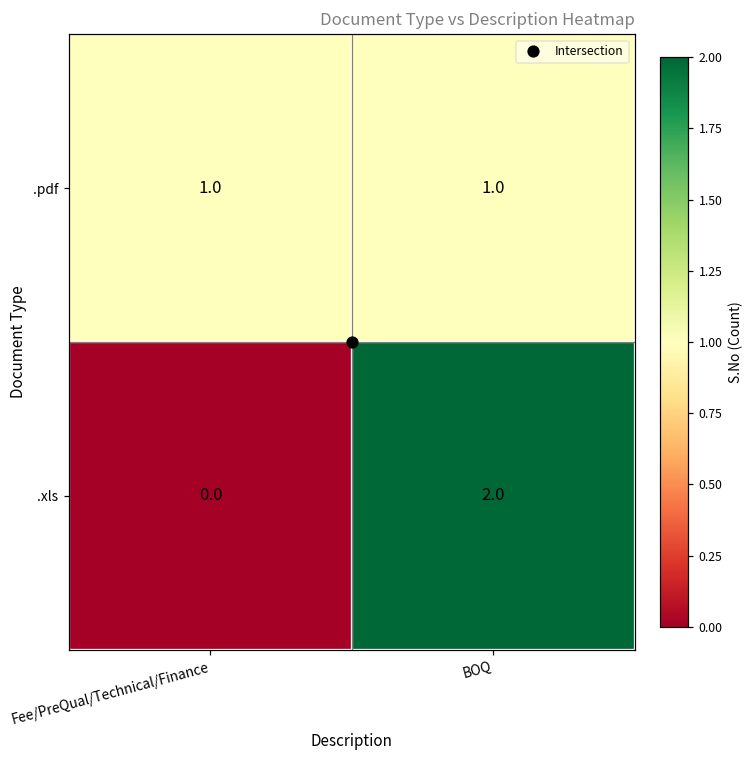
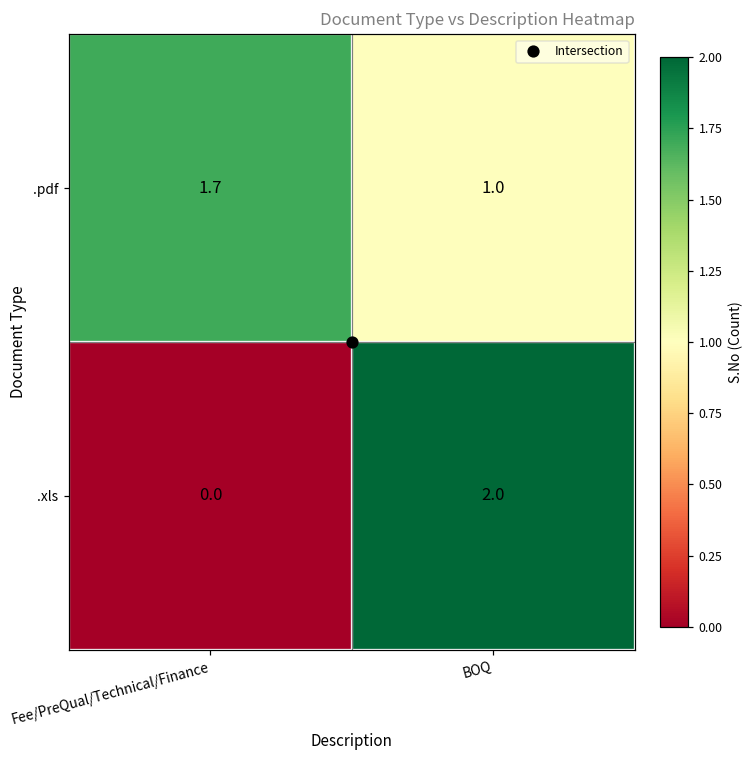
.pdf, Fee/PreQual/Technical/Finance: 1.0 -> 1.7
